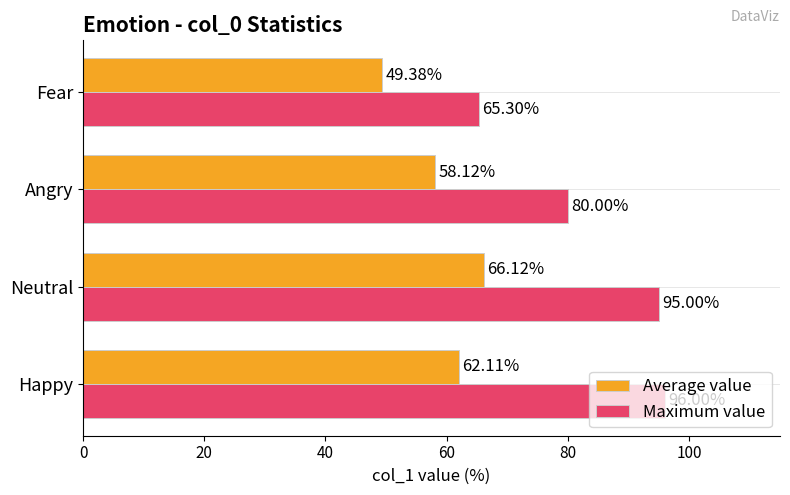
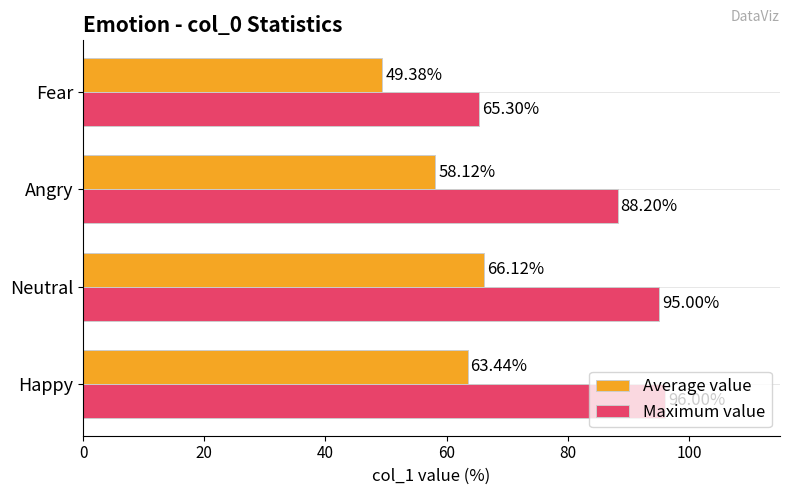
Maximum value, Angry: 80.00% -> 88.20%
Average value, Happy: 62.11% -> 63.44%
